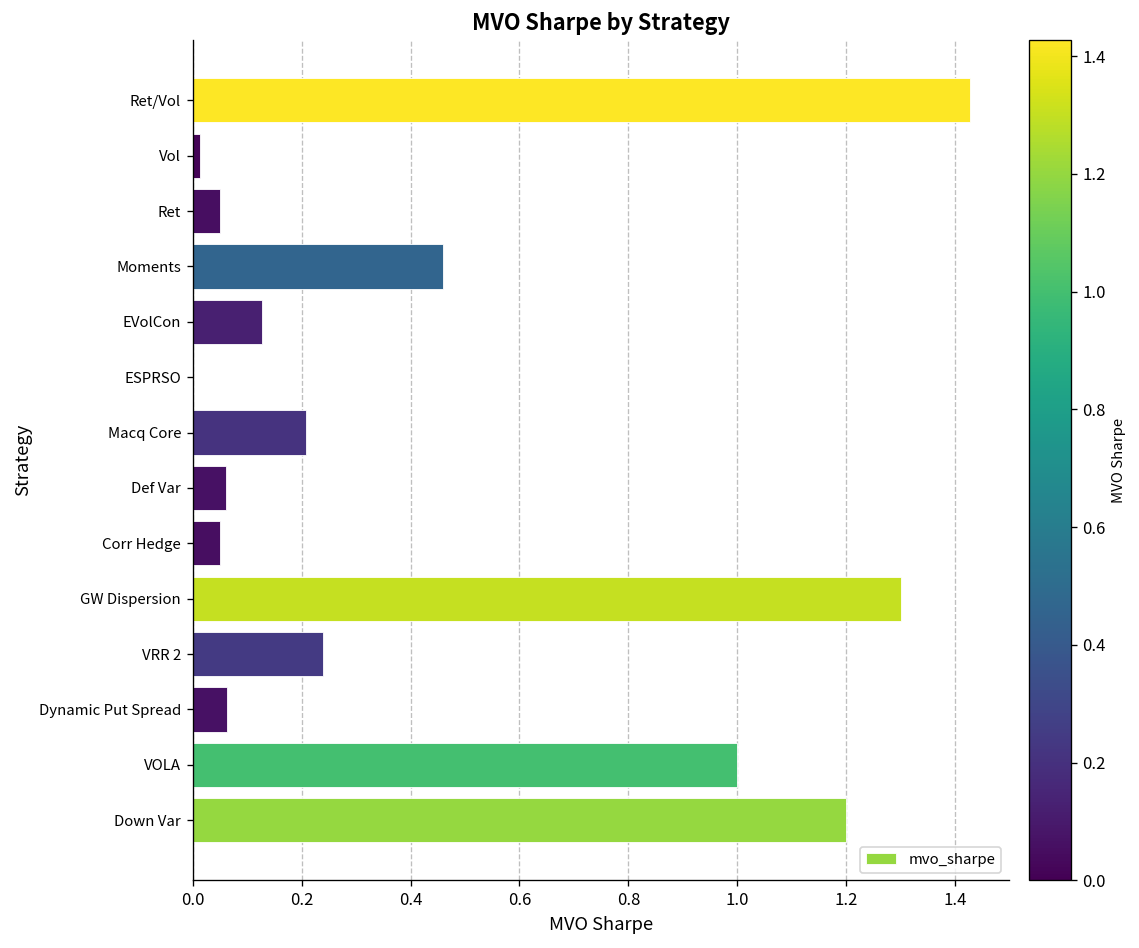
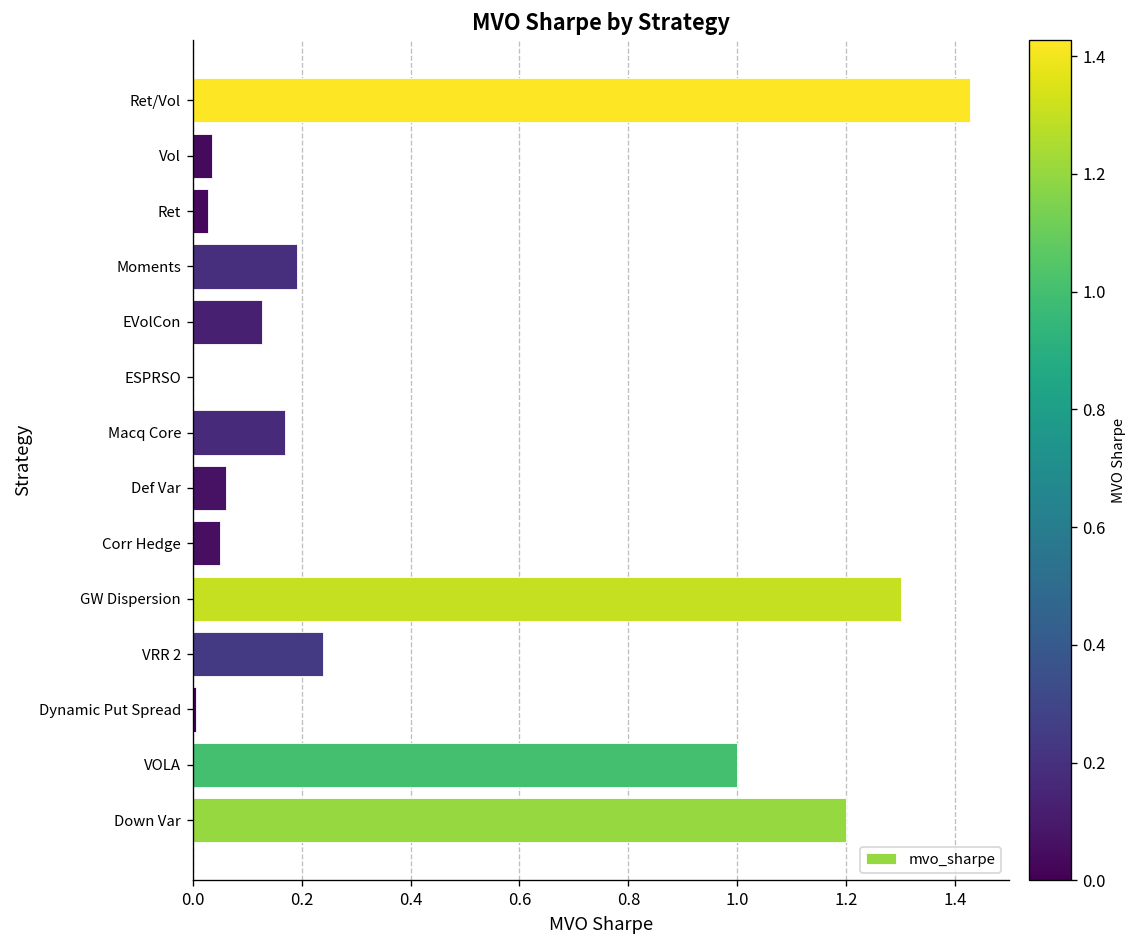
Vol: 0.01 -> 0.04
Ret: 0.05 -> 0.03
Moments: 0.46 -> 0.19
Macq Core: 0.21 -> 0.17
Dynamic Put Spread: 0.06 -> 0.01
